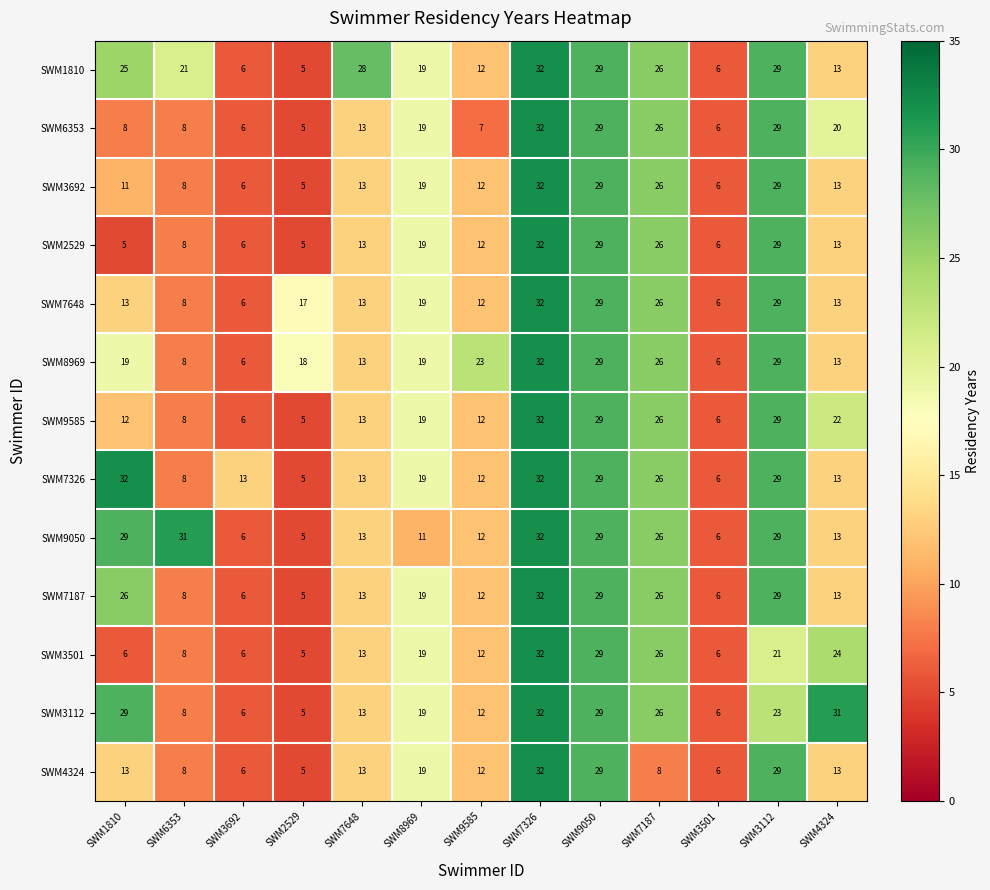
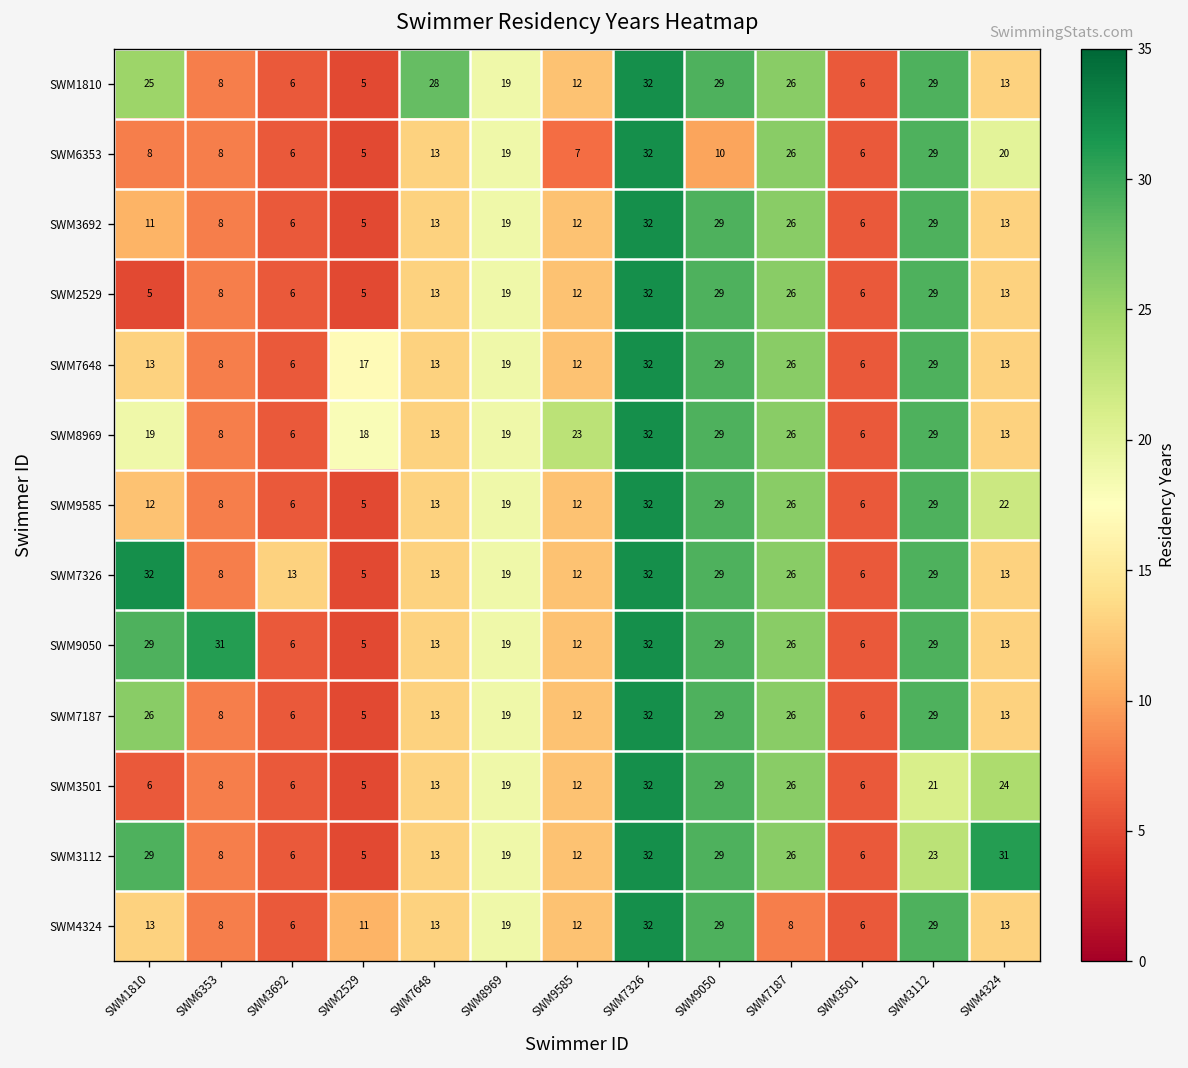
SWM1810, SWM6353: 21 -> 8
SWM6353, SWM9050: 29 -> 10
SWM9050, SWM8969: 11 -> 19
SWM4324, SWM2529: 5 -> 11
